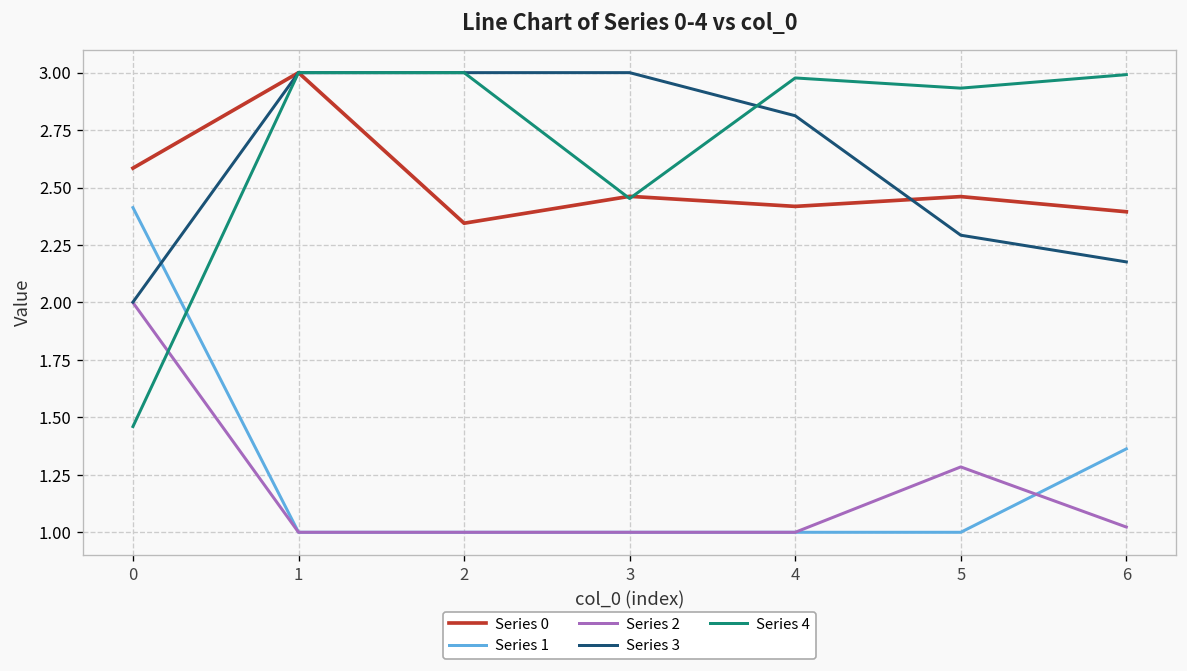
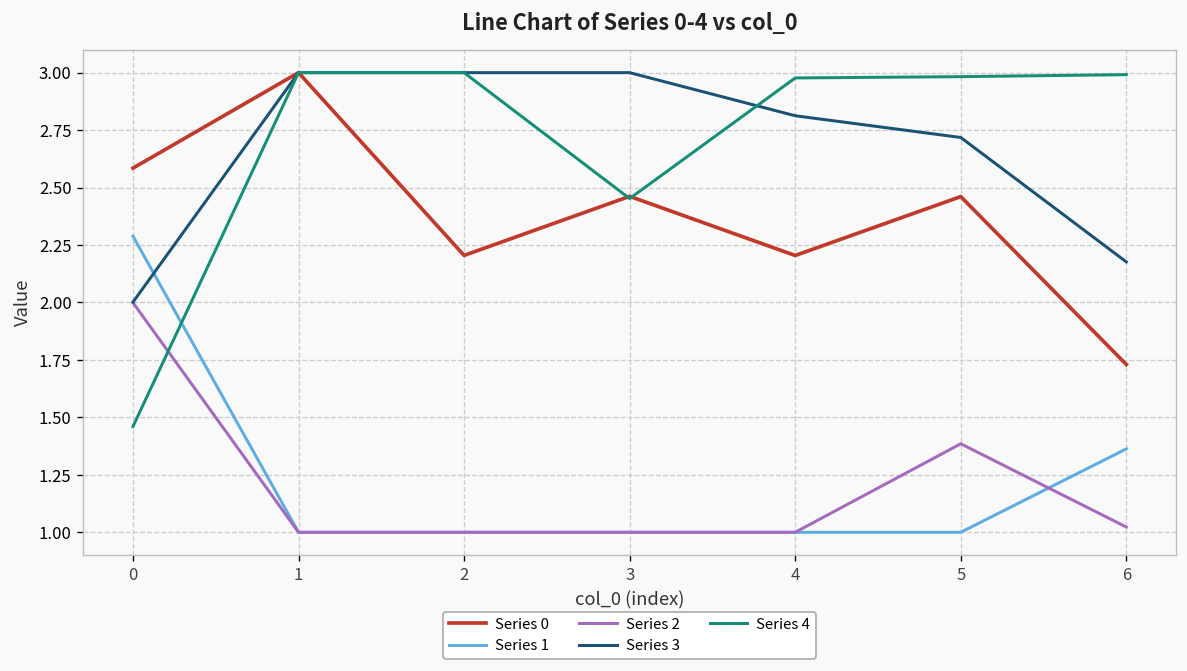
Series 1, 0: 2.41 -> 2.29
Series 0, 2: 2.34 -> 2.20
Series 0, 4: 2.42 -> 2.20
Series 2, 5: 1.28 -> 1.39
Series 3, 5: 2.29 -> 2.72
Series 4, 5: 2.93 -> 2.98
Series 0, 6: 2.39 -> 1.73
